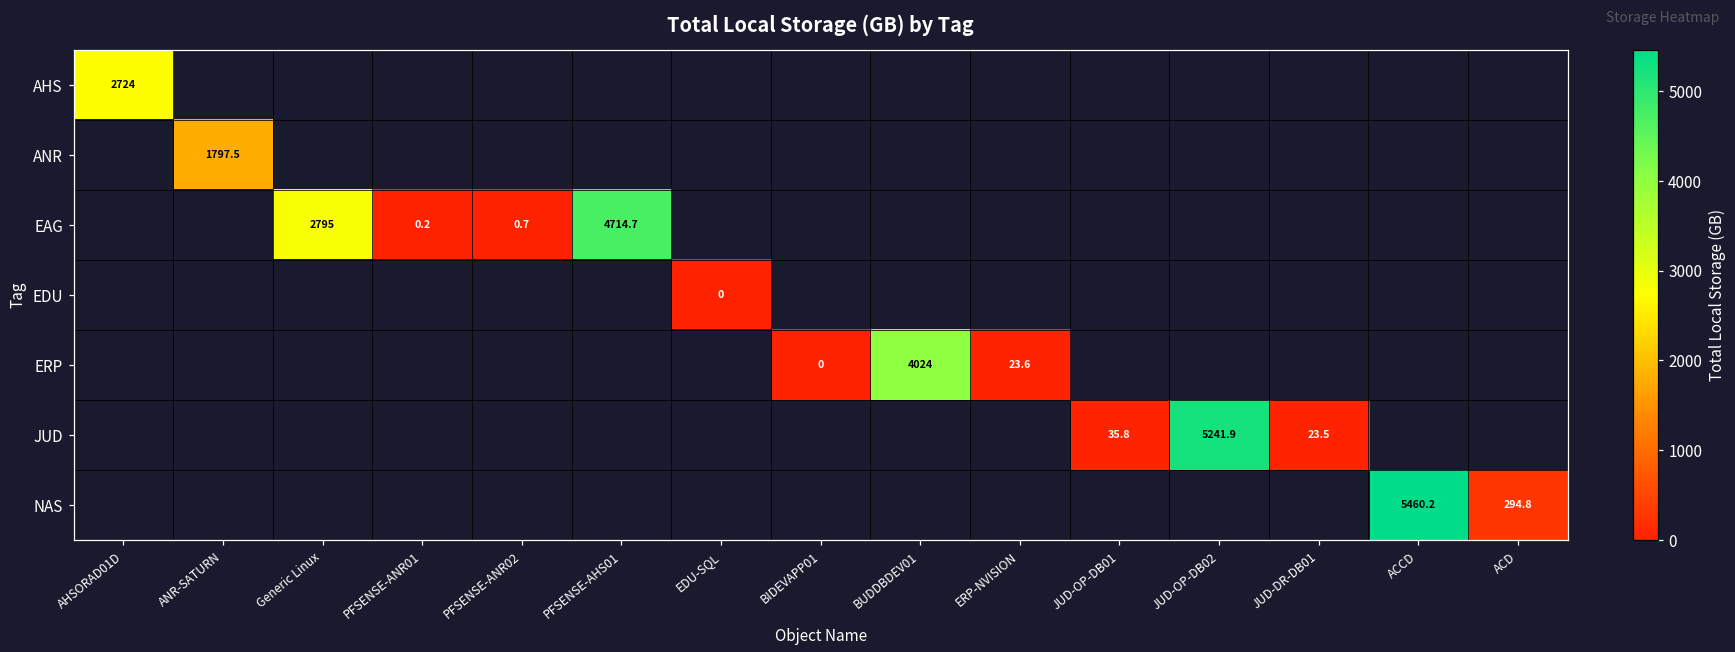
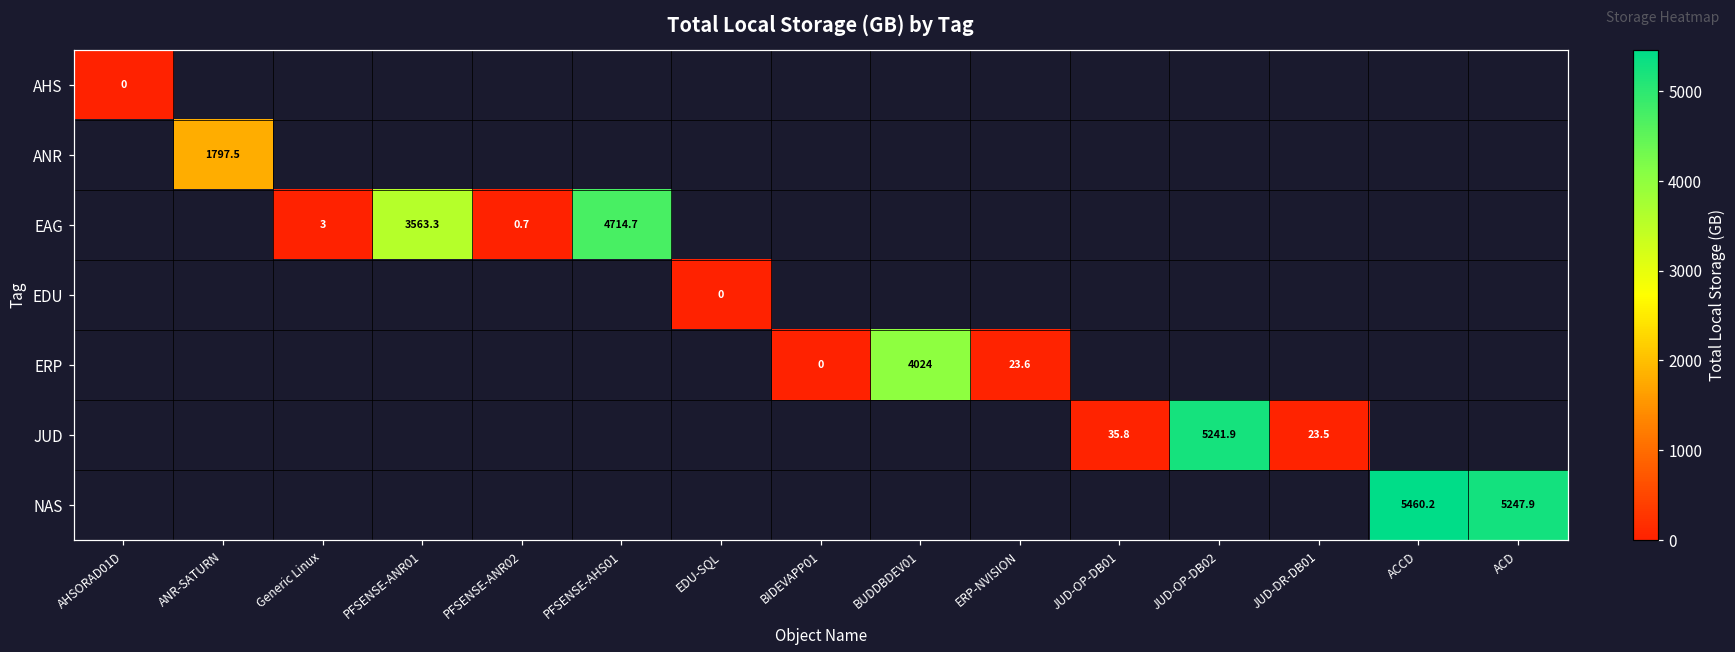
AHS, AHSORAD01D: 2724 -> 0
EAG, Generic Linux: 2795 -> 3
EAG, PFSENSE-ANR01: 0.2 -> 3563.3
NAS, ACD: 294.8 -> 5247.9
